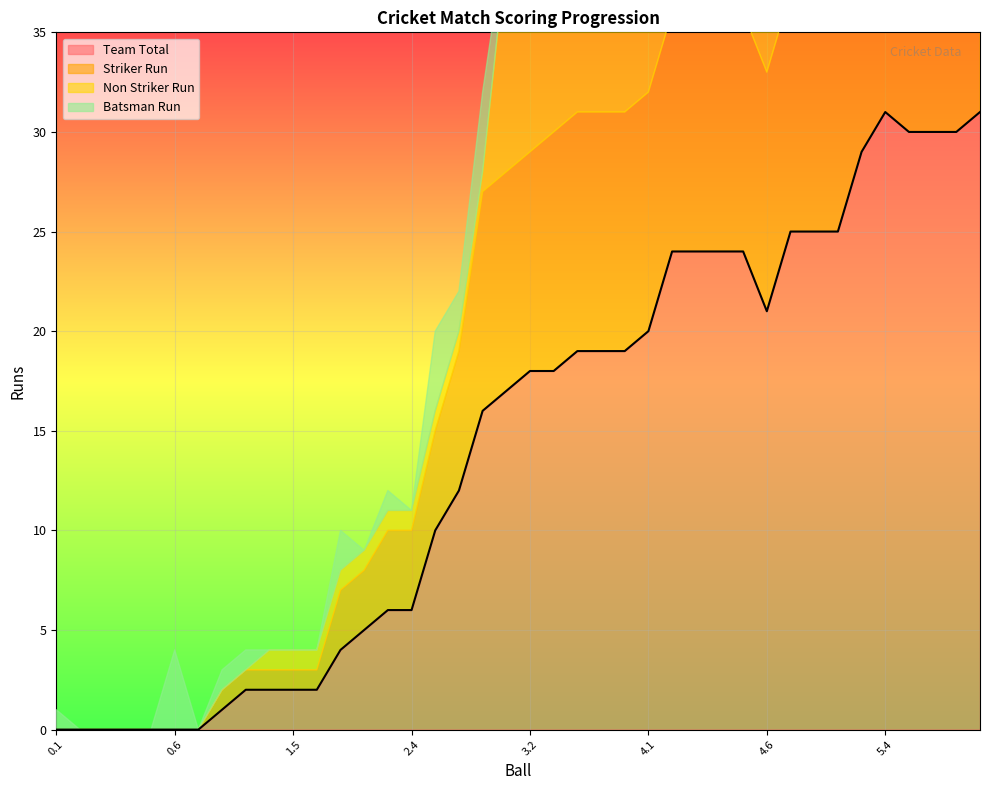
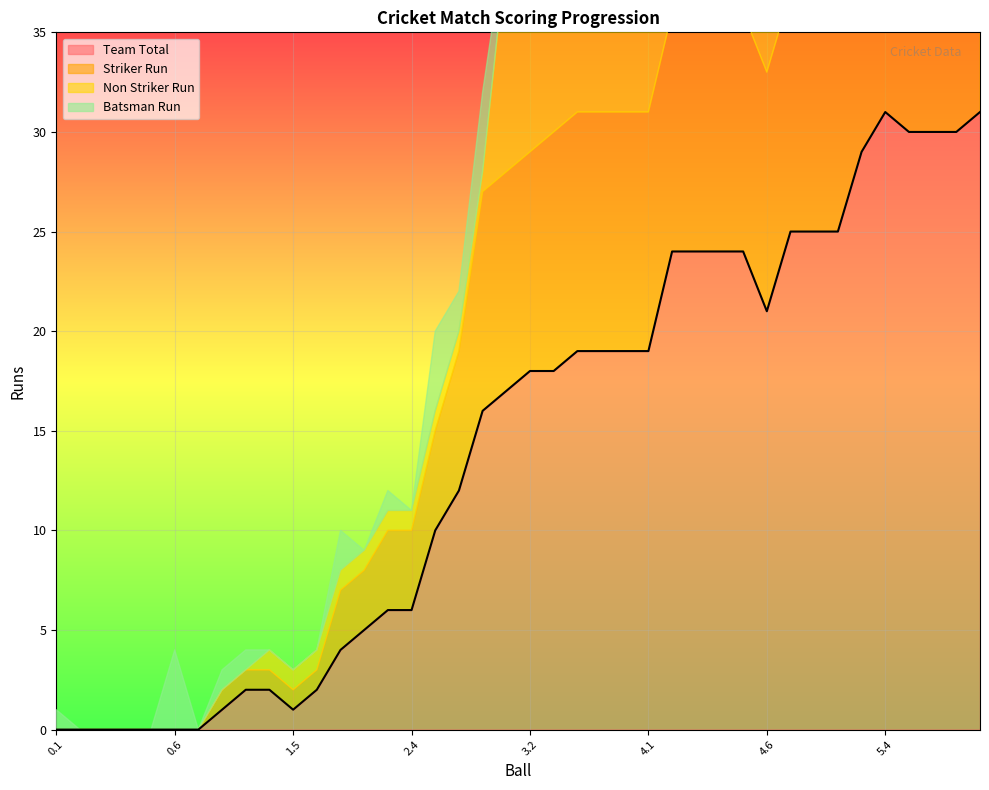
Team Total, 1.5: 2 -> 1
Team Total, 4.1: 20 -> 19
